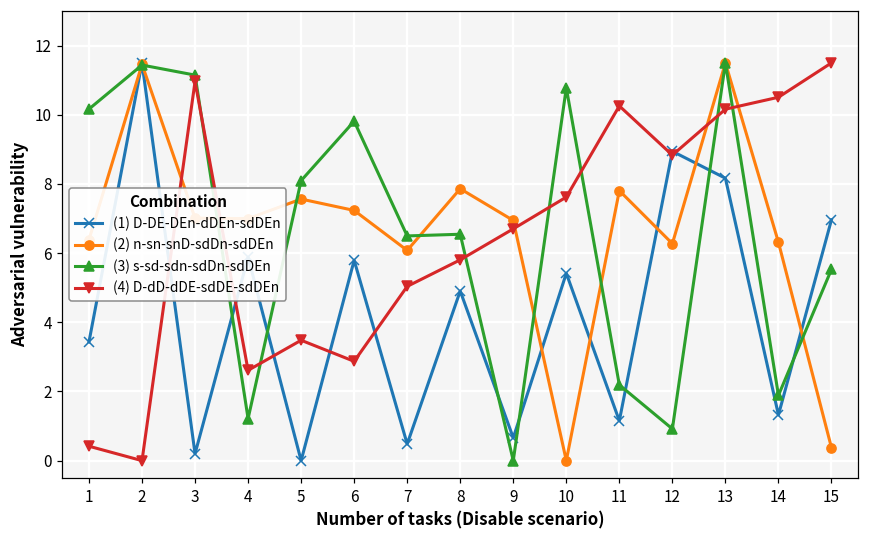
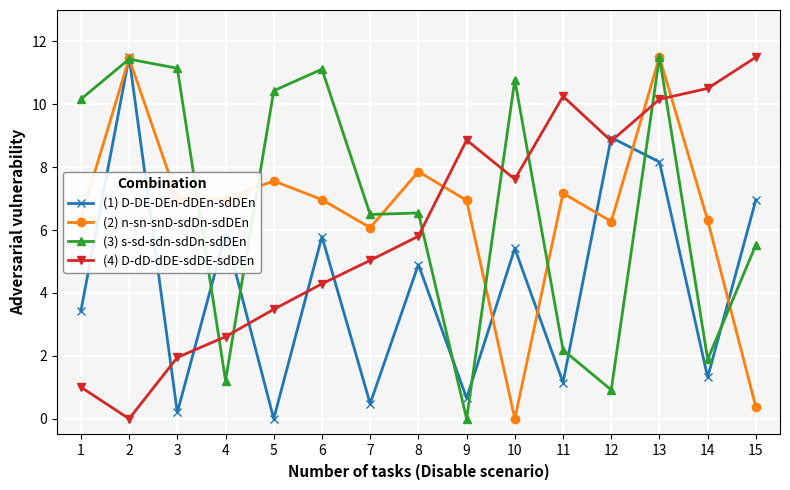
(4) D-dD-dDE-sdDE-sdDEn, 1: 0.4 -> 1.0
(4) D-dD-dDE-sdDE-sdDEn, 3: 11.0 -> 2.0
(3) s-sd-sdn-sdDn-sdDEn, 5: 8.1 -> 10.4
(2) n-sn-snD-sdDn-sdDEn, 6: 7.2 -> 7.0
(3) s-sd-sdn-sdDn-sdDEn, 6: 9.8 -> 11.1
(4) D-dD-dDE-sdDE-sdDEn, 6: 2.9 -> 4.3
(4) D-dD-dDE-sdDE-sdDEn, 9: 6.7 -> 8.9
(2) n-sn-snD-sdDn-sdDEn, 11: 7.8 -> 7.2
